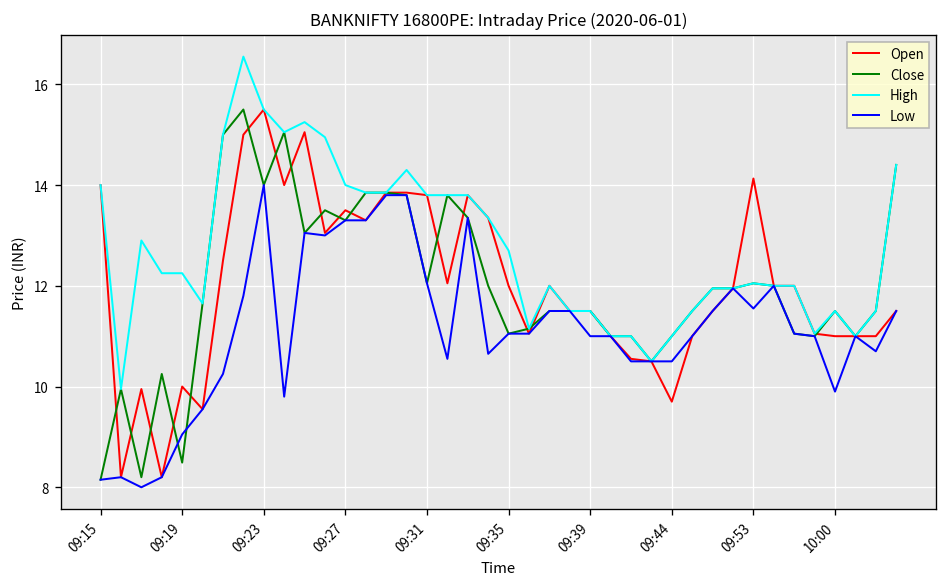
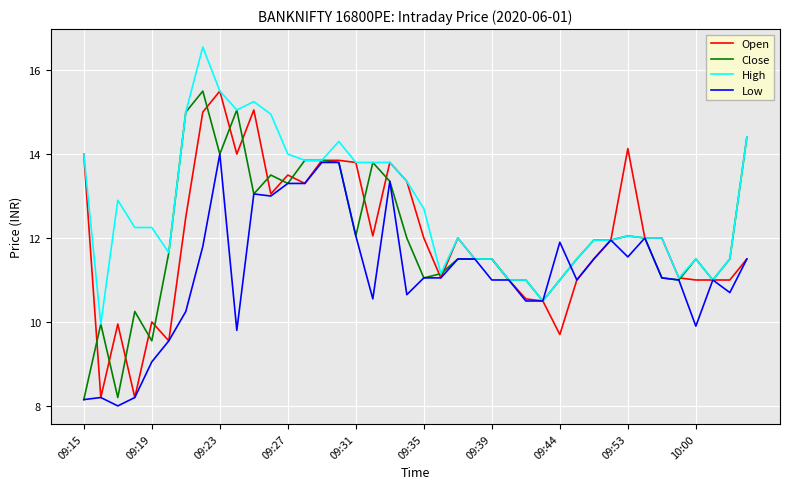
Close, 09:19: 8.5 -> 9.6
Low, 09:44: 10.5 -> 11.9
